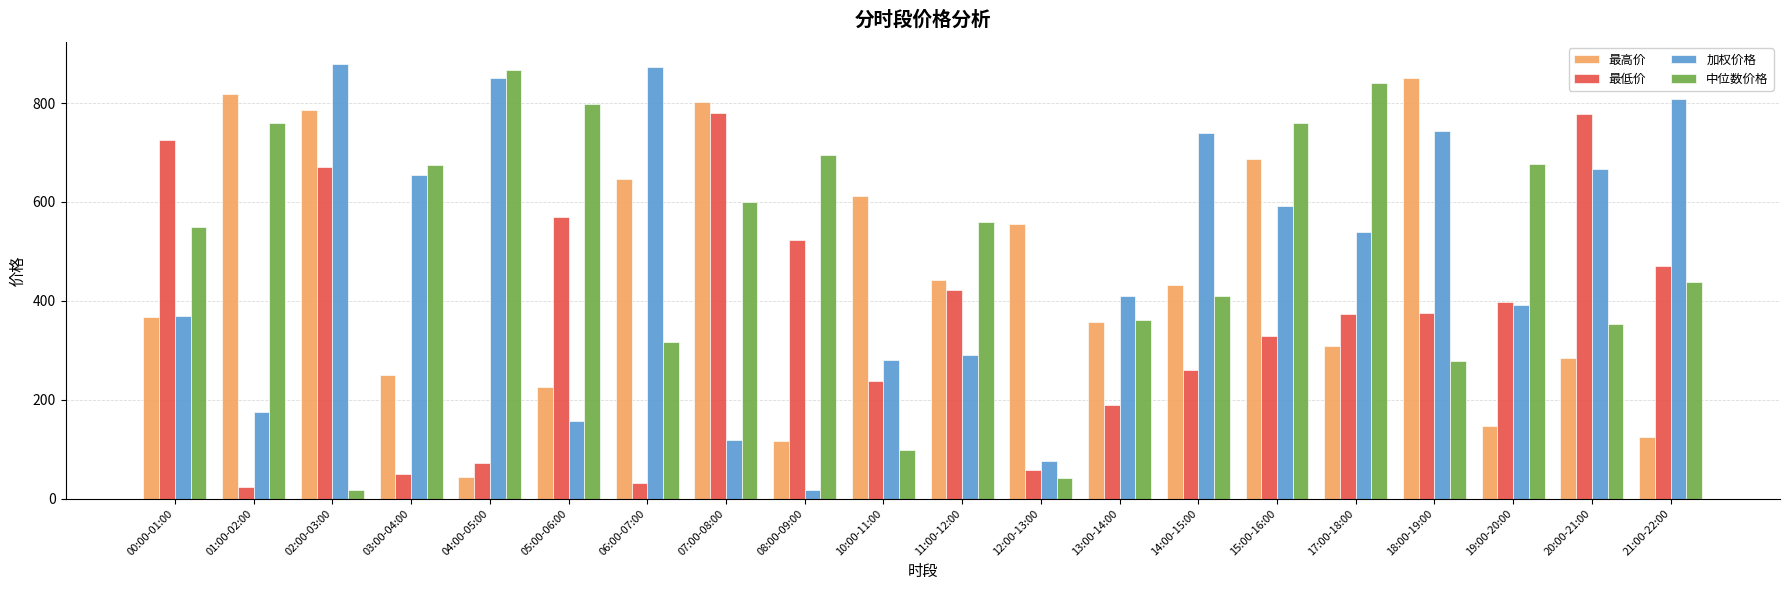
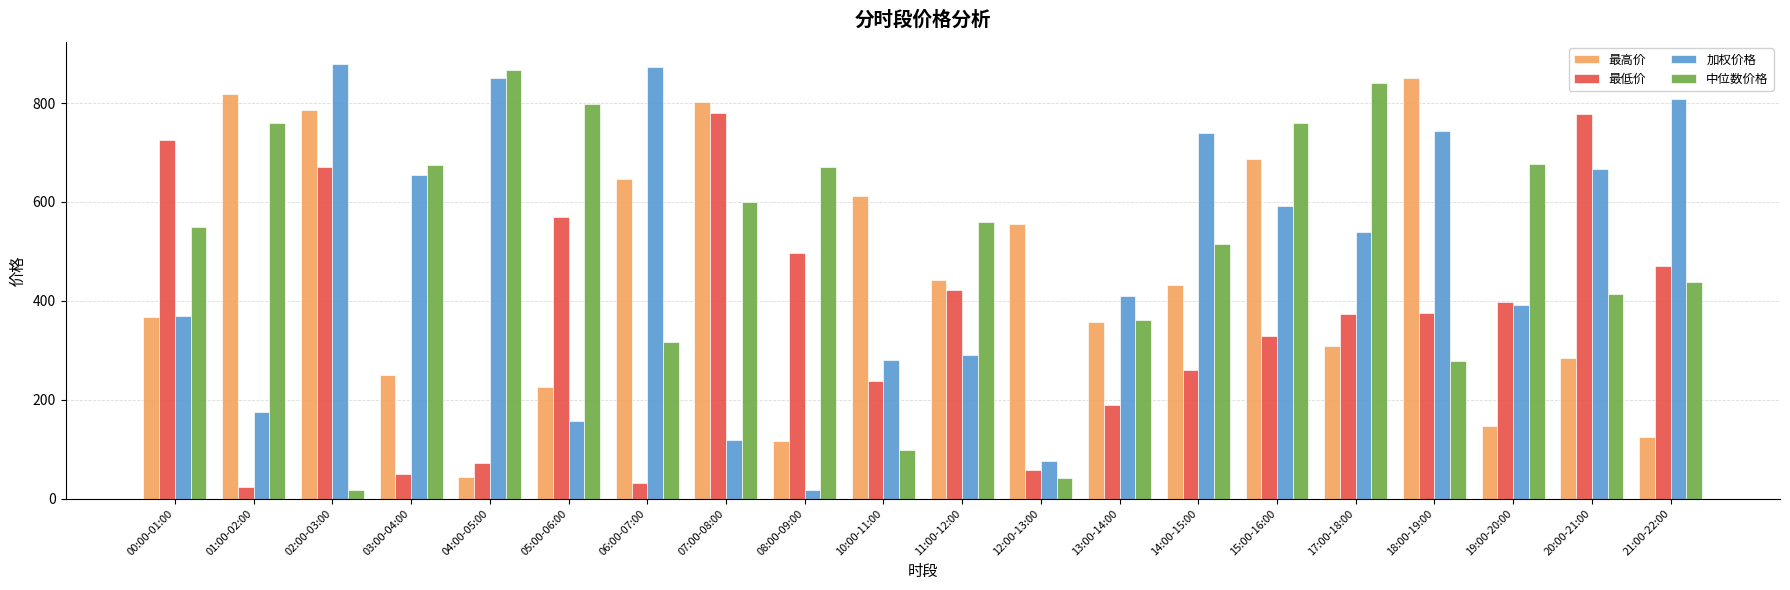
最低价, 08:00-09:00: 520 -> 500
中位数价格, 08:00-09:00: 690 -> 670
中位数价格, 14:00-15:00: 410 -> 520
中位数价格, 20:00-21:00: 350 -> 410
